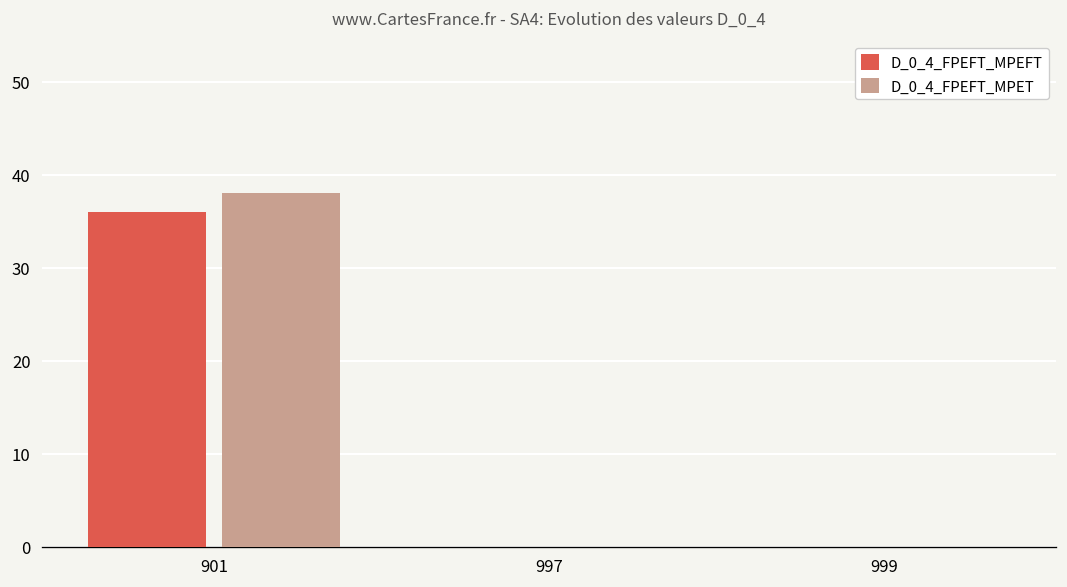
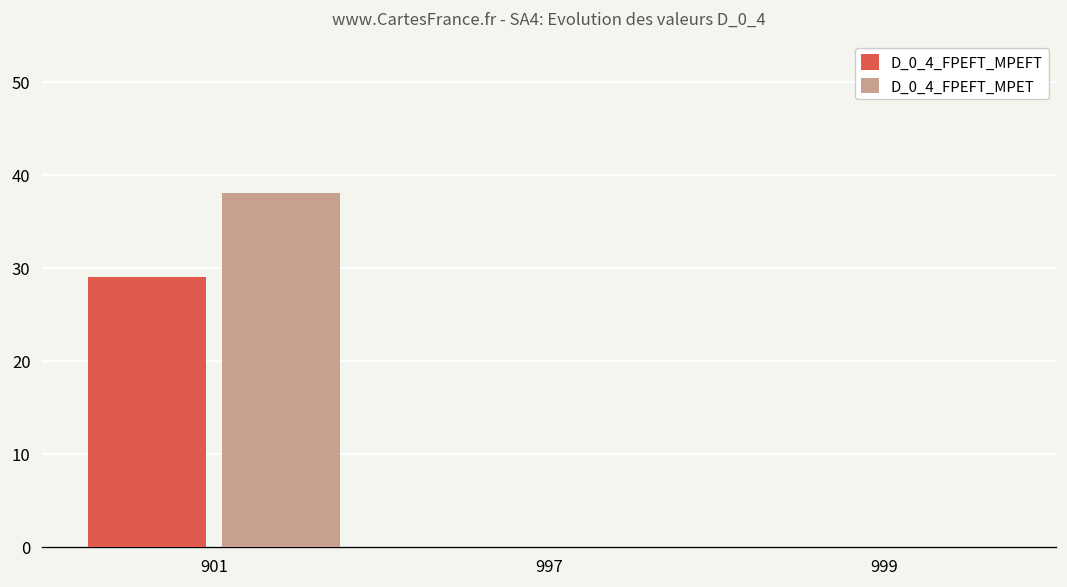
D_0_4_FPEFT_MPEFT, 901: 36 -> 29
